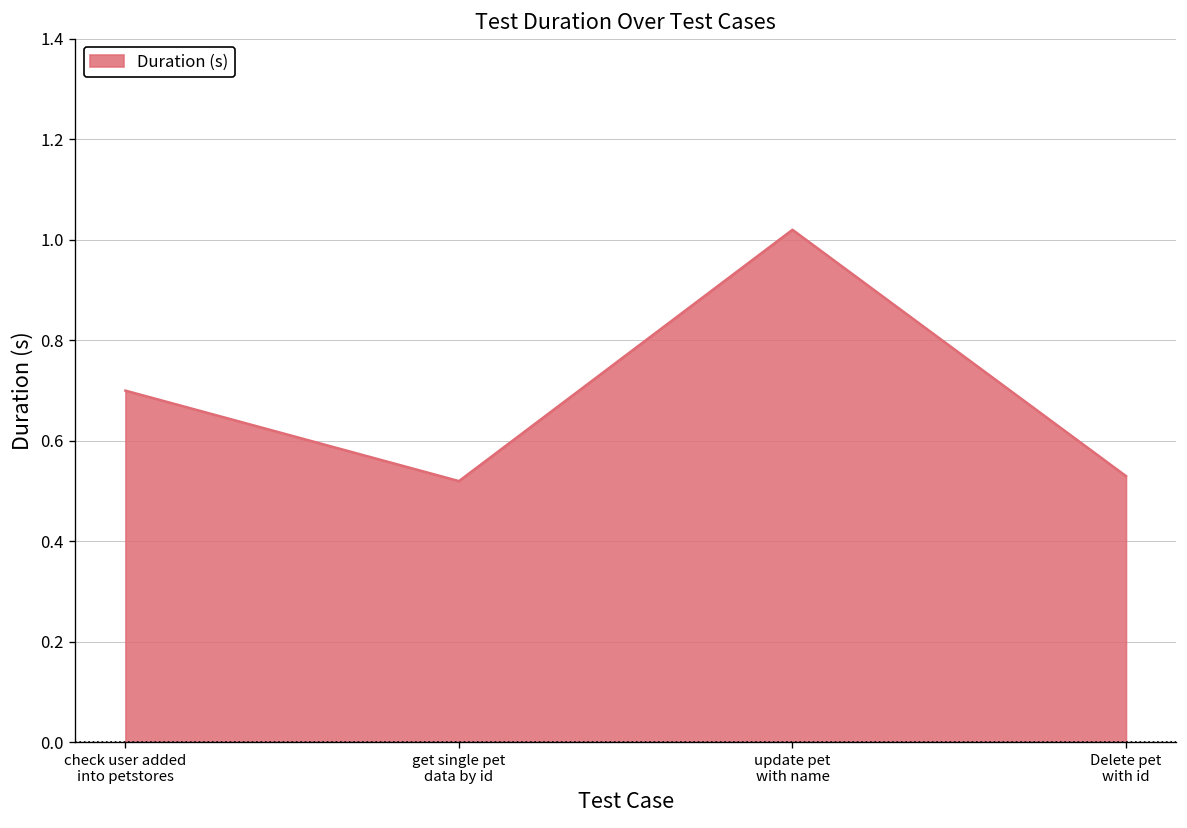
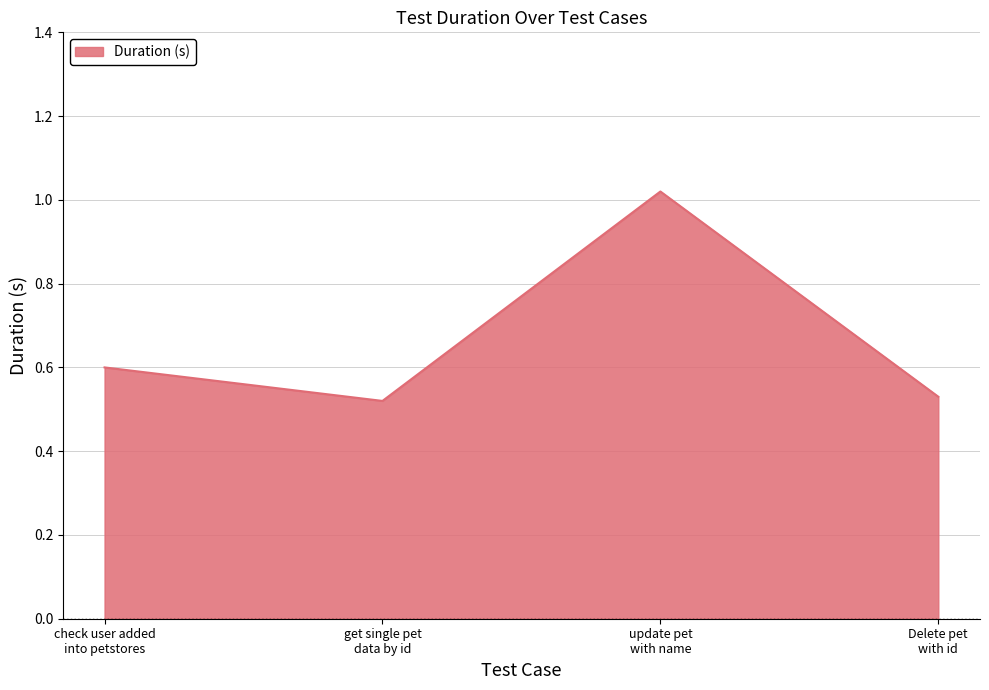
check user added into petstores: 0.7 -> 0.6
